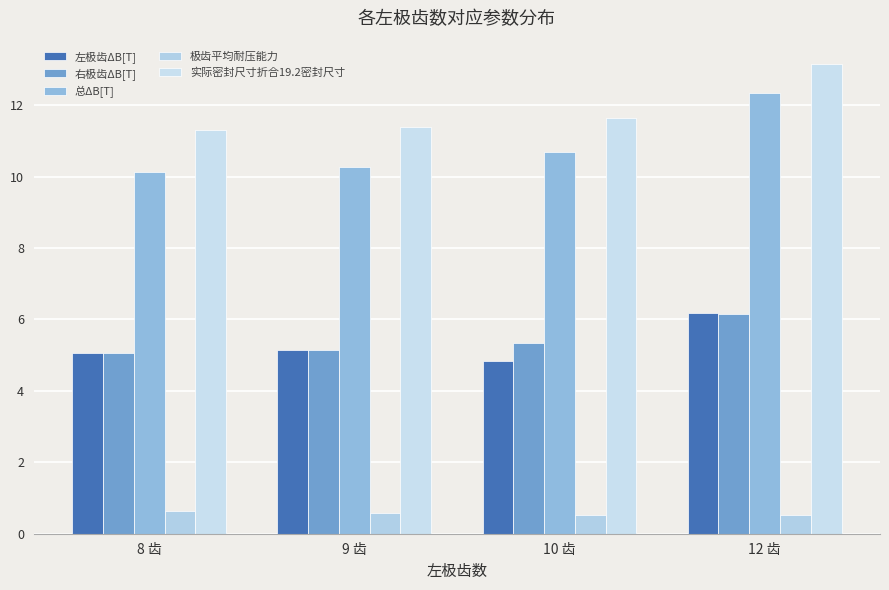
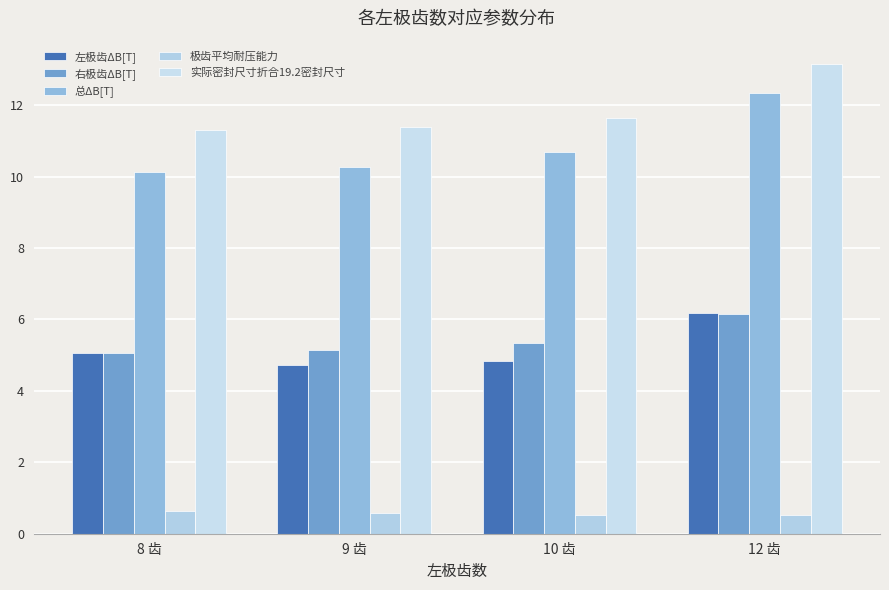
左极齿ΔB[T], 9 齿: 5.1 -> 4.7
